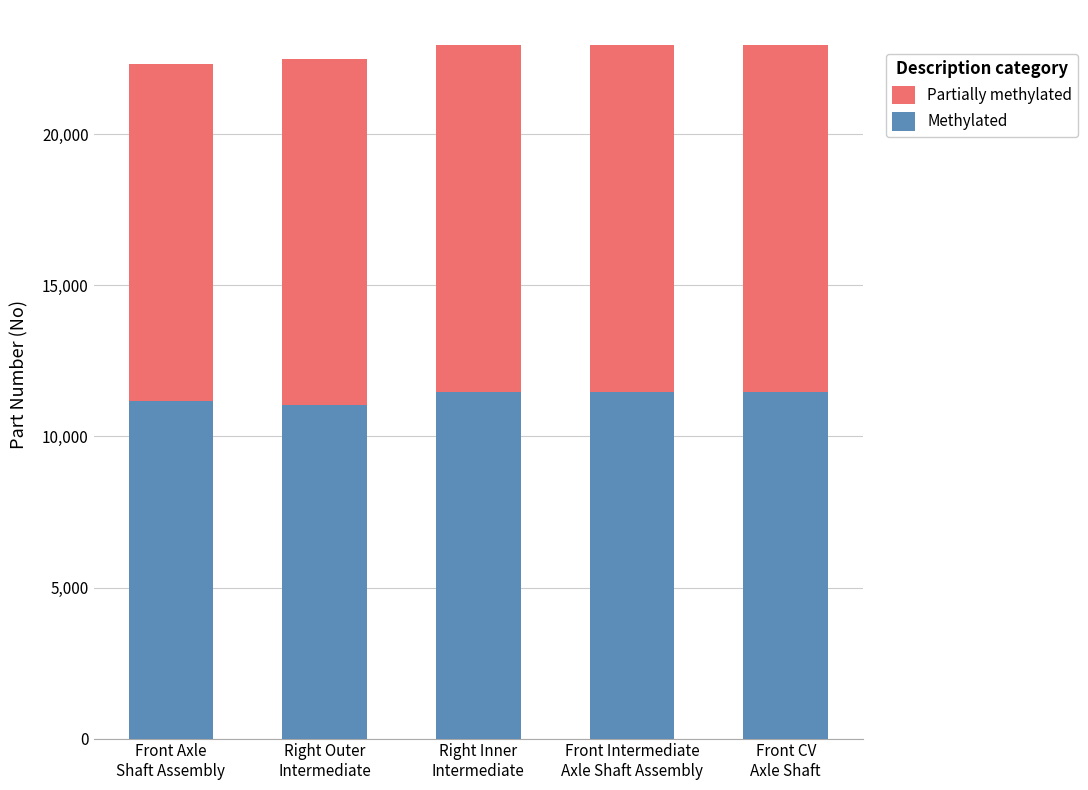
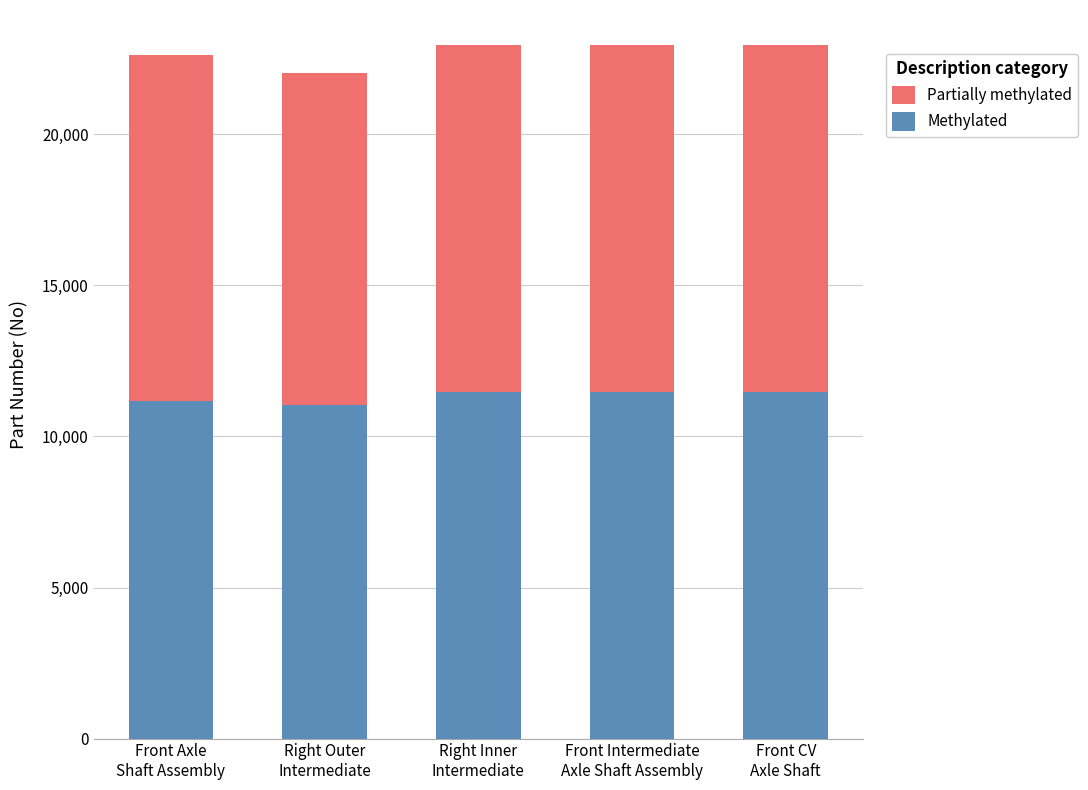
Partially methylated, Front Axle Shaft Assembly: 11,200 -> 11,500
Partially methylated, Right Outer Intermediate: 11,500 -> 11,000
